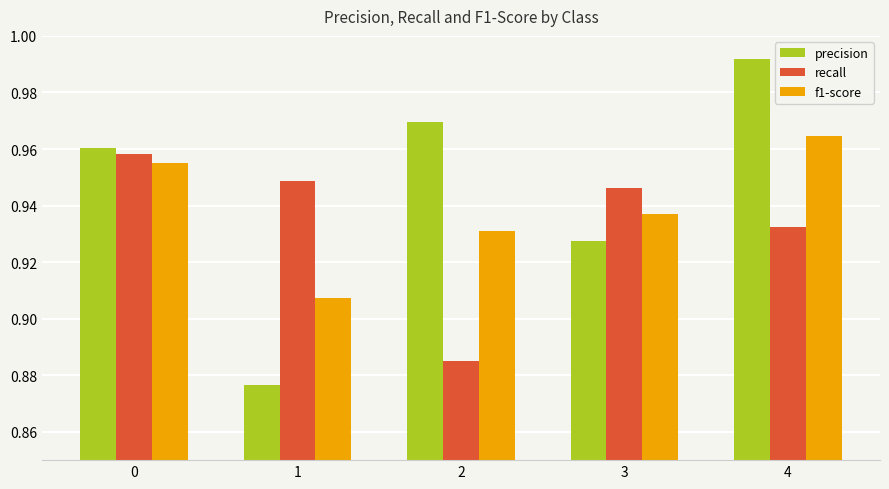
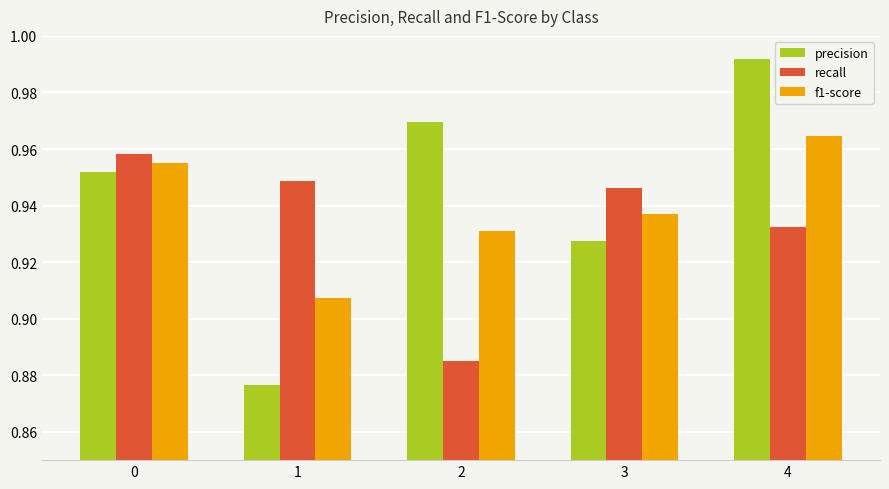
precision, 0: 0.960 -> 0.952
